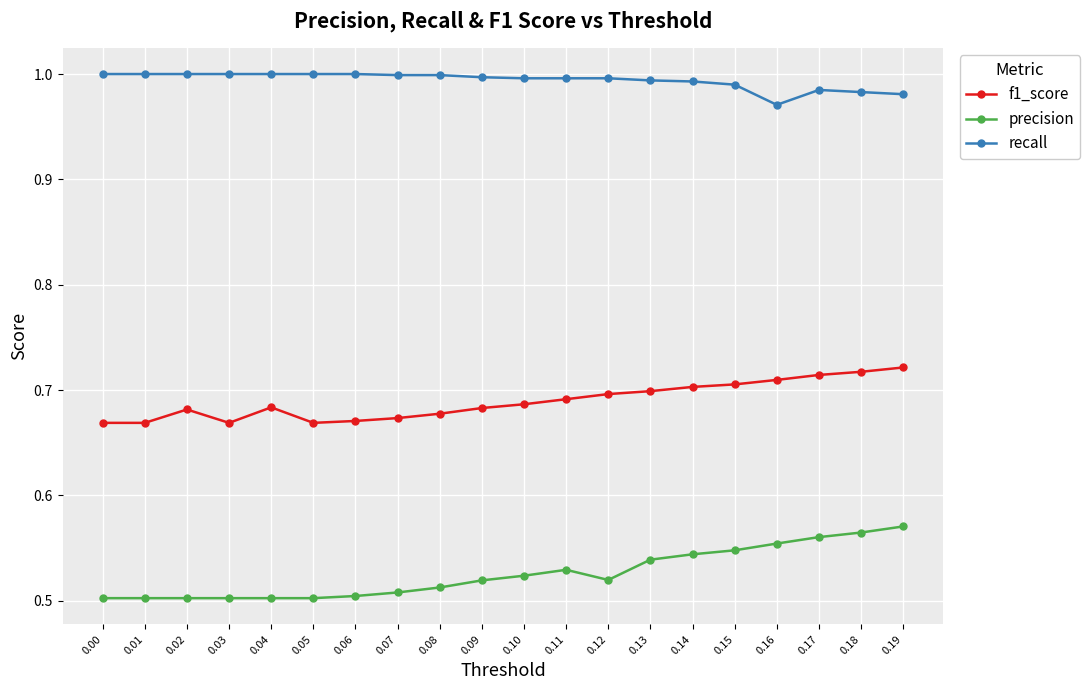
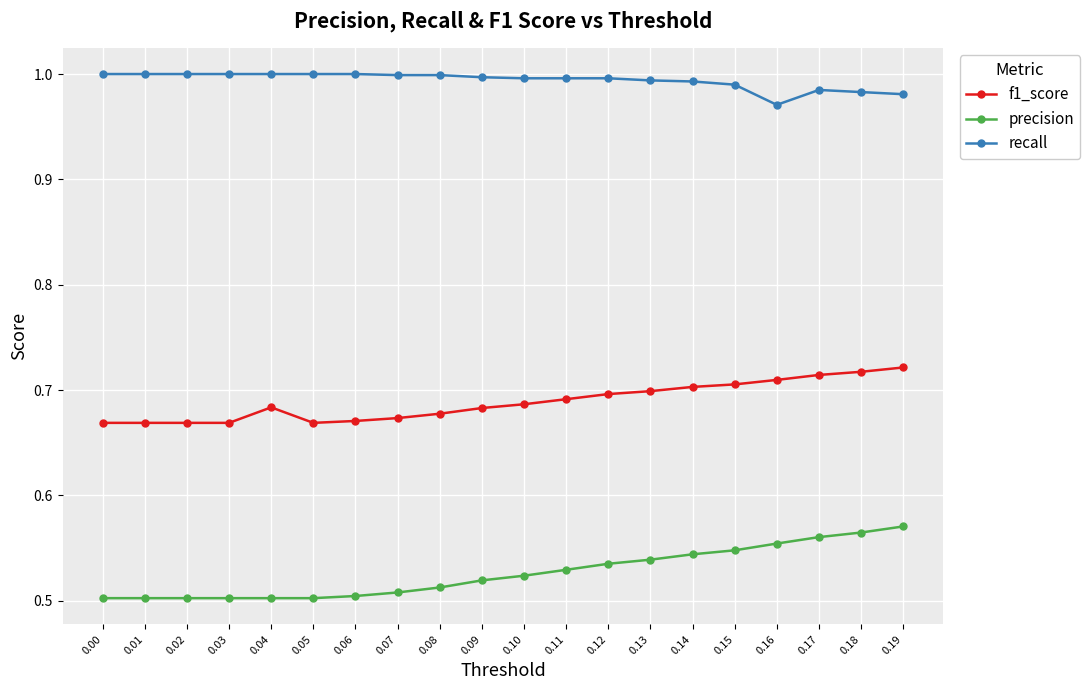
f1_score, 0.02: 0.682 -> 0.669
precision, 0.12: 0.520 -> 0.535
